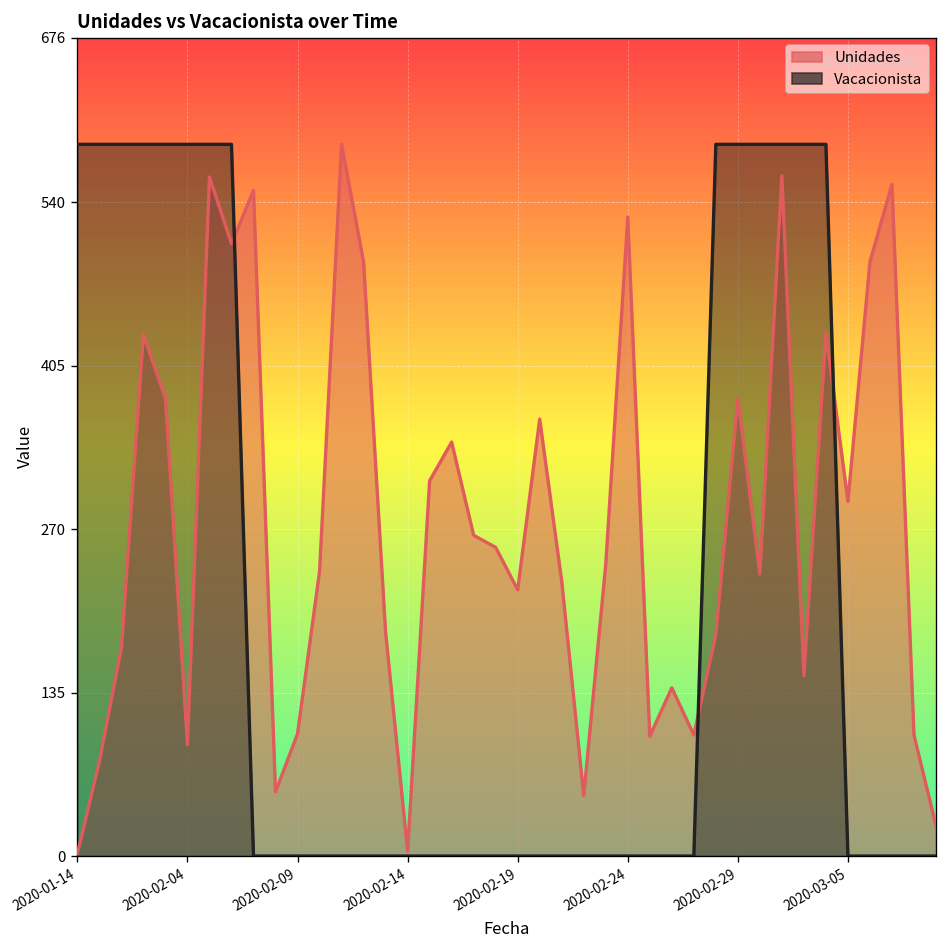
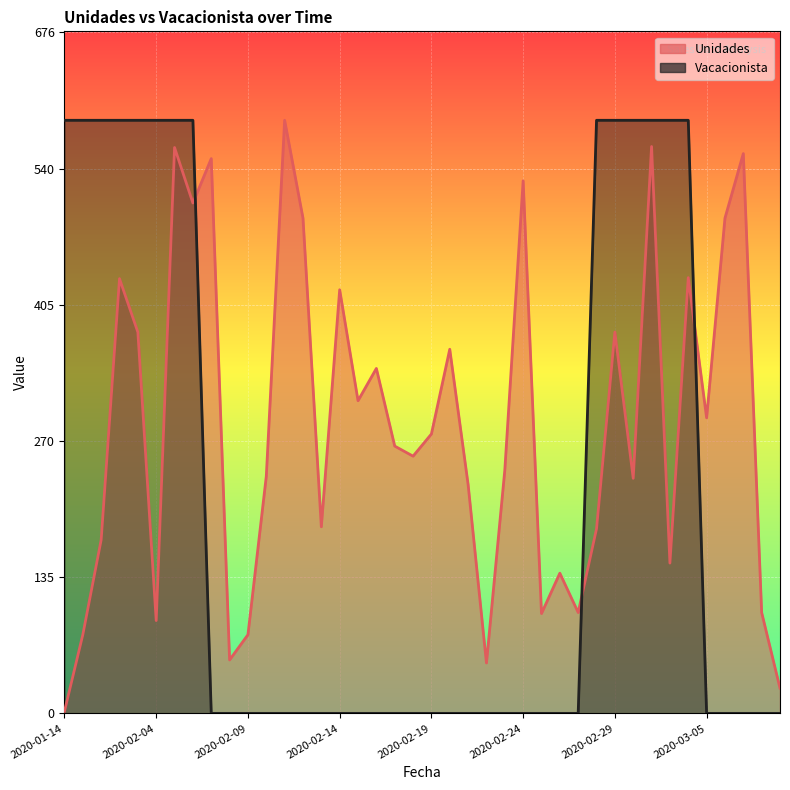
Unidades, 2020-02-09: 101 -> 78
Unidades, 2020-02-14: 4 -> 420
Unidades, 2020-02-19: 220 -> 277
